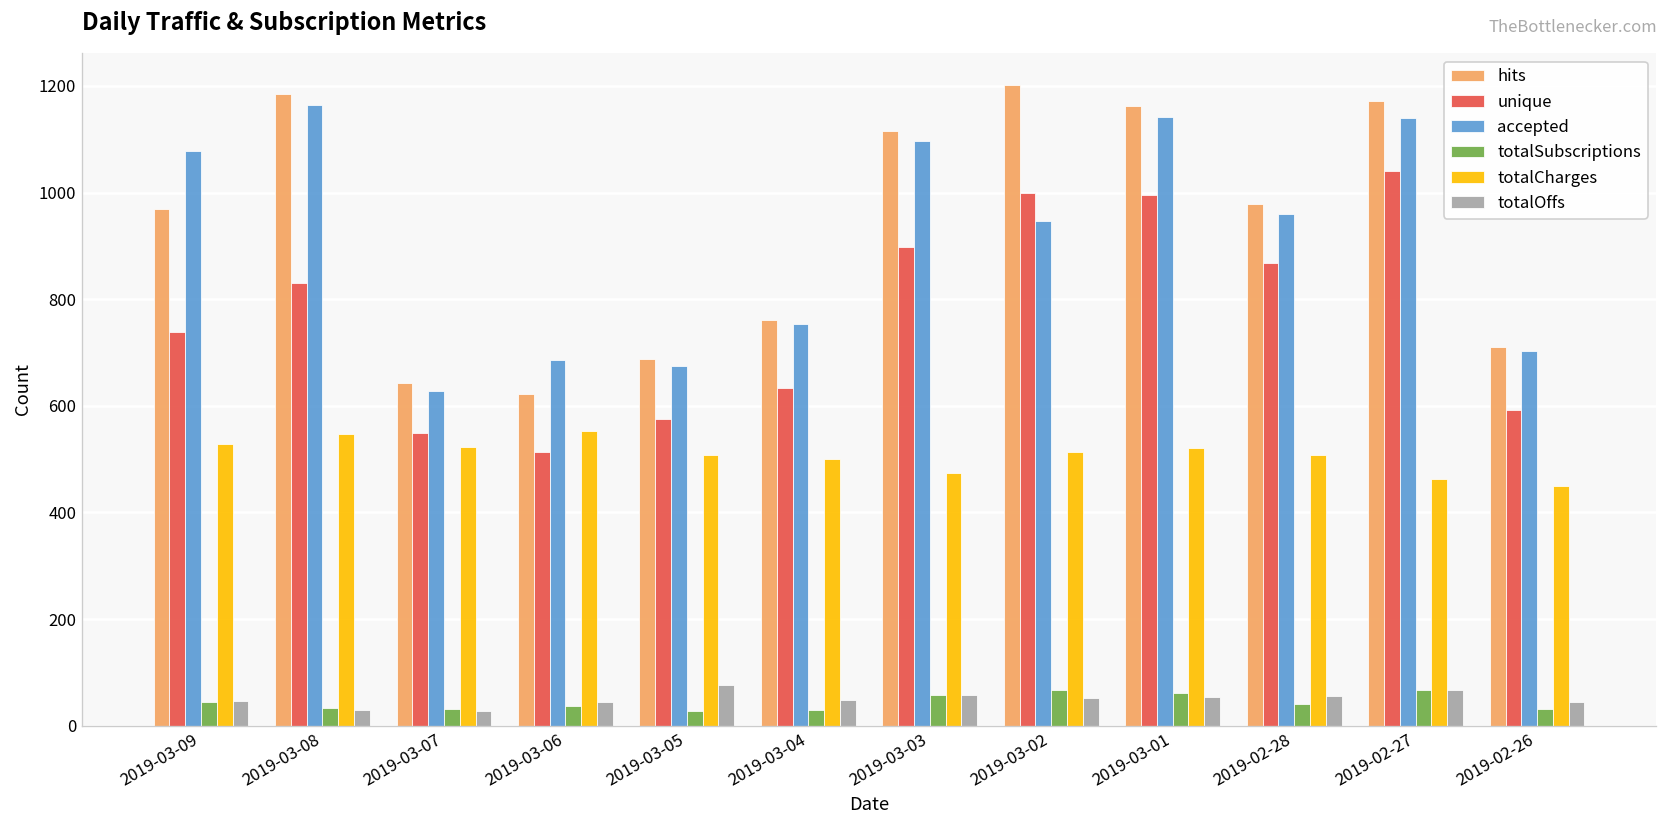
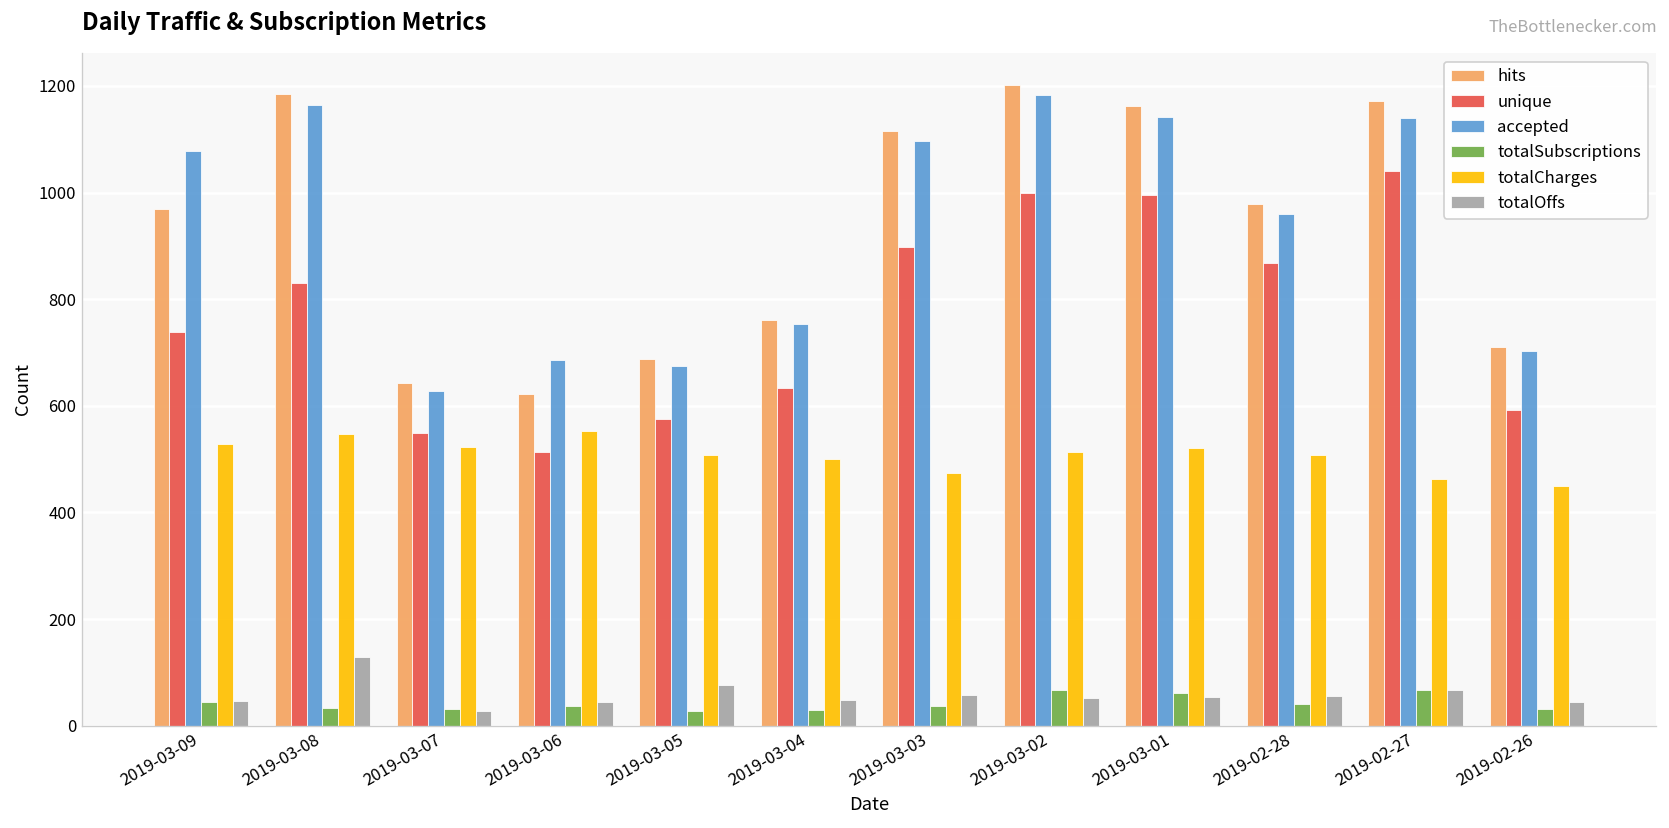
totalOffs, 2019-03-08: 30 -> 130
totalSubscriptions, 2019-03-03: 60 -> 40
accepted, 2019-03-02: 950 -> 1180
